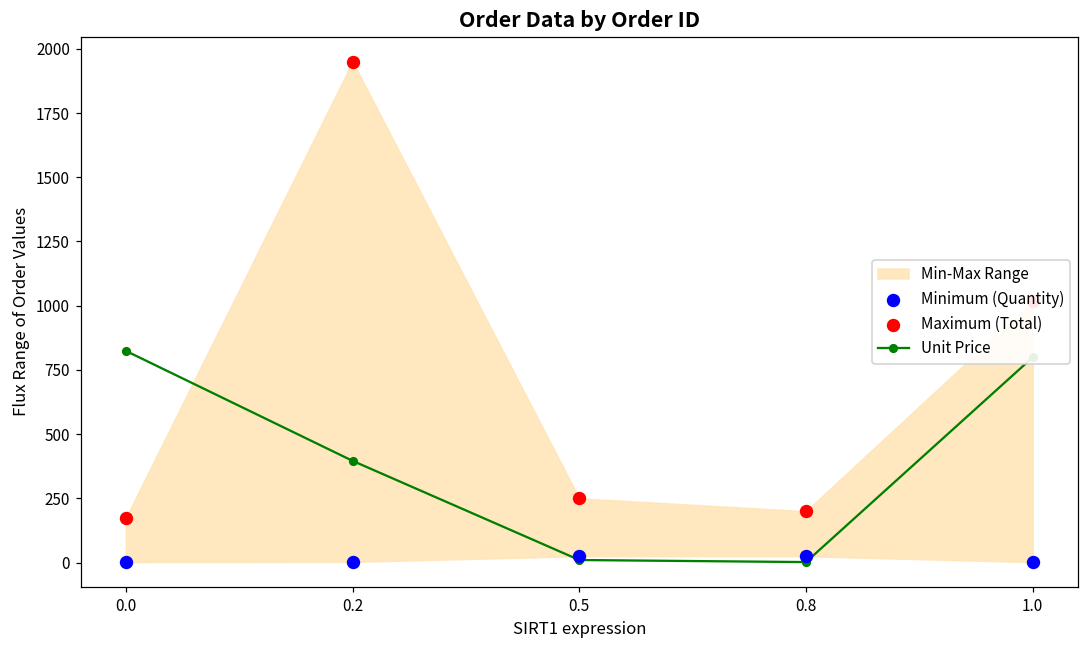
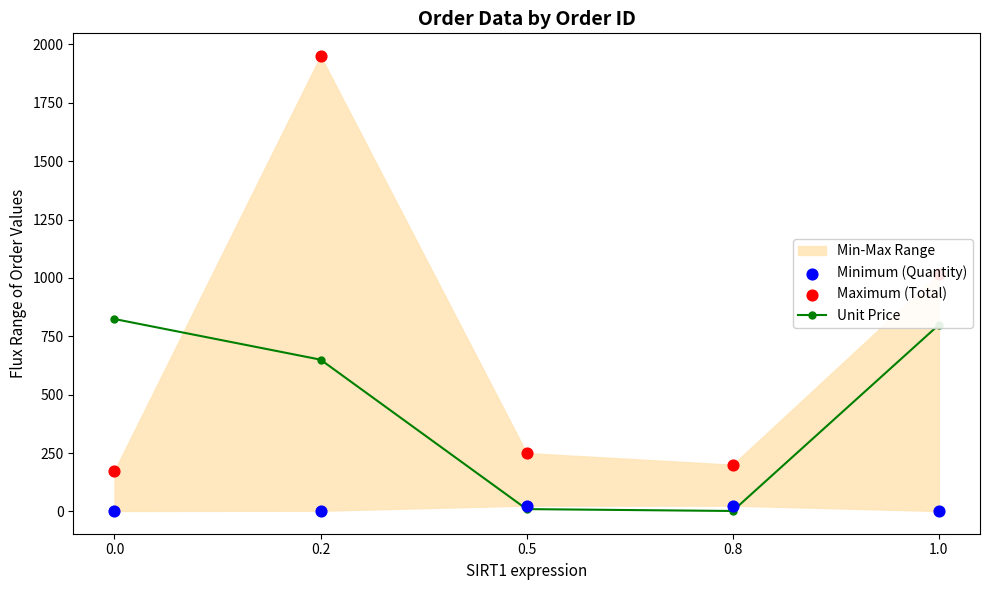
Unit Price, 0.2: 400 -> 650
